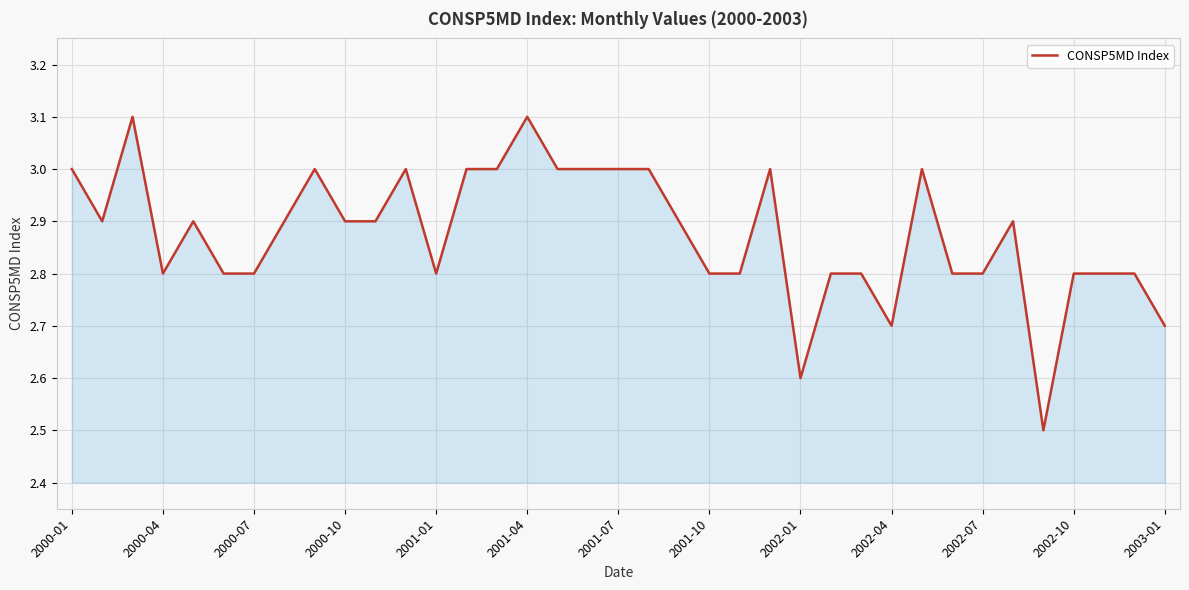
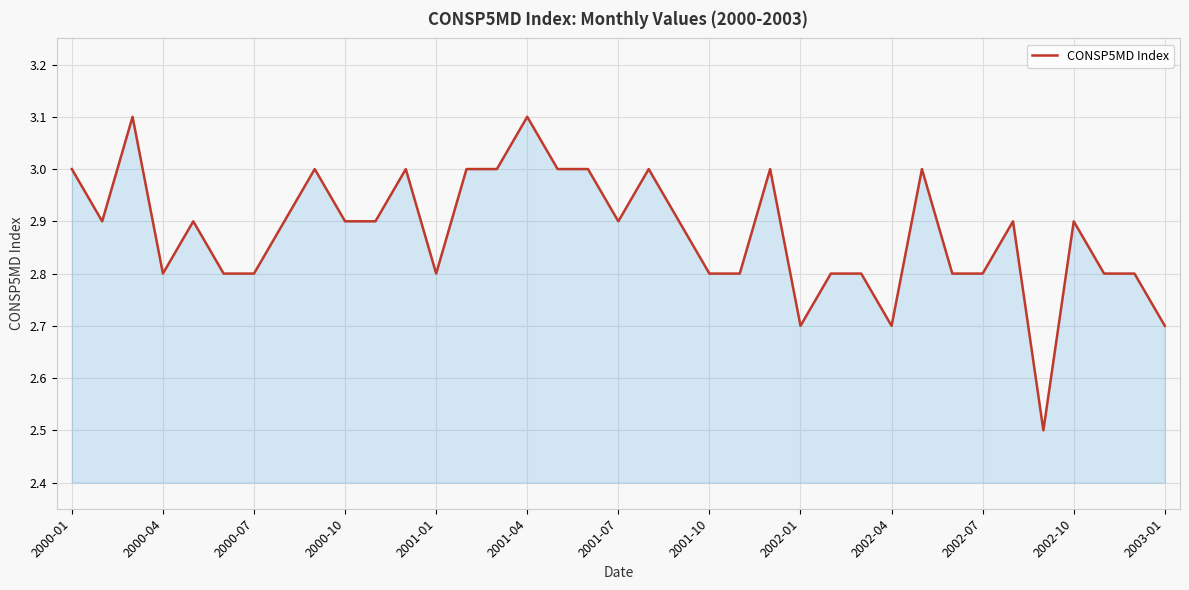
2001-07: 3.0 -> 2.9
2002-01: 2.6 -> 2.7
2002-10: 2.8 -> 2.9
